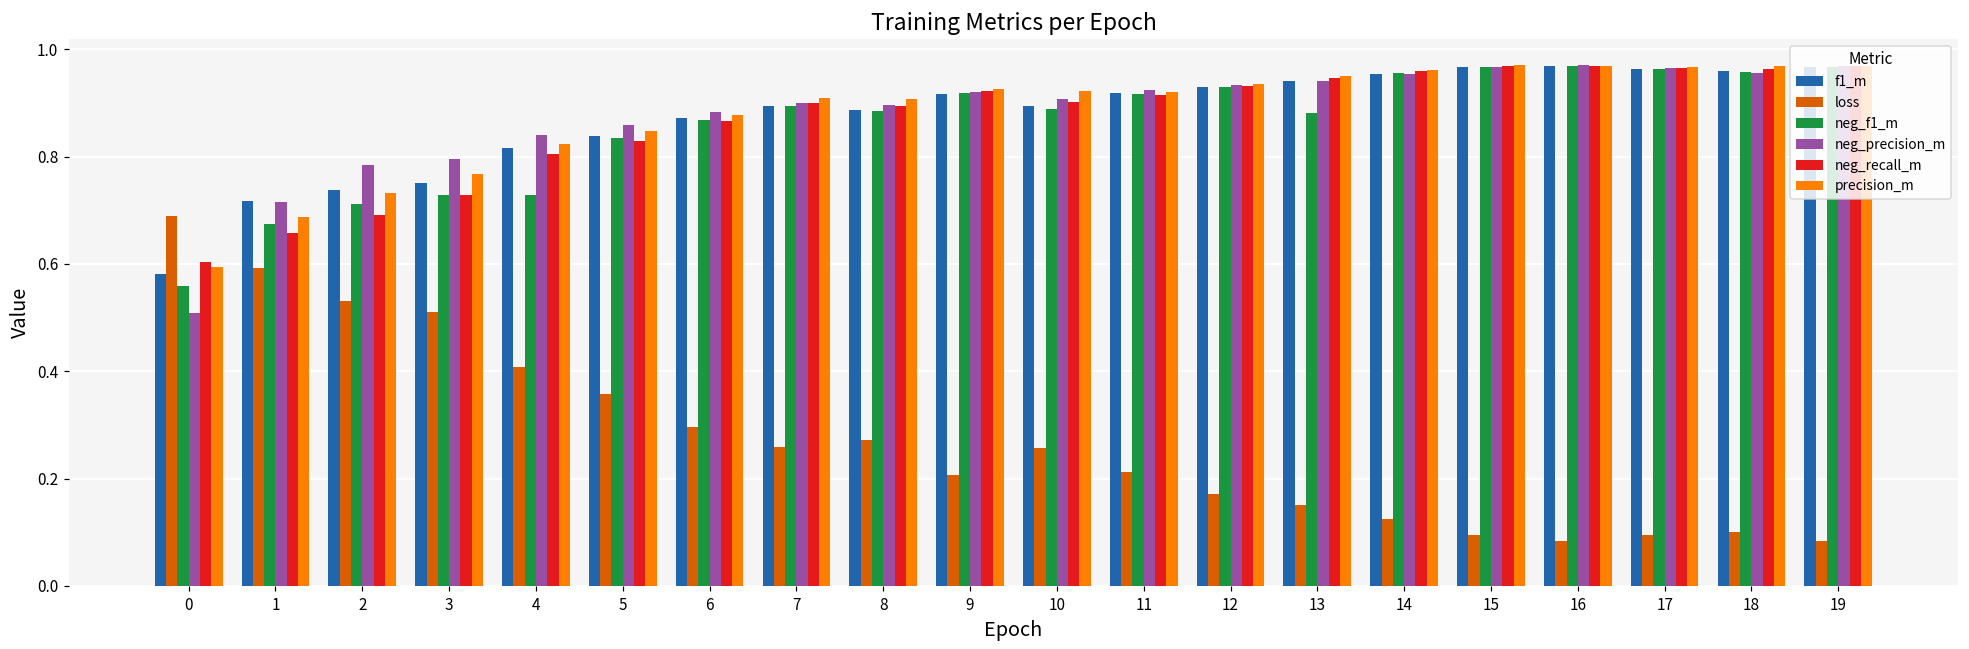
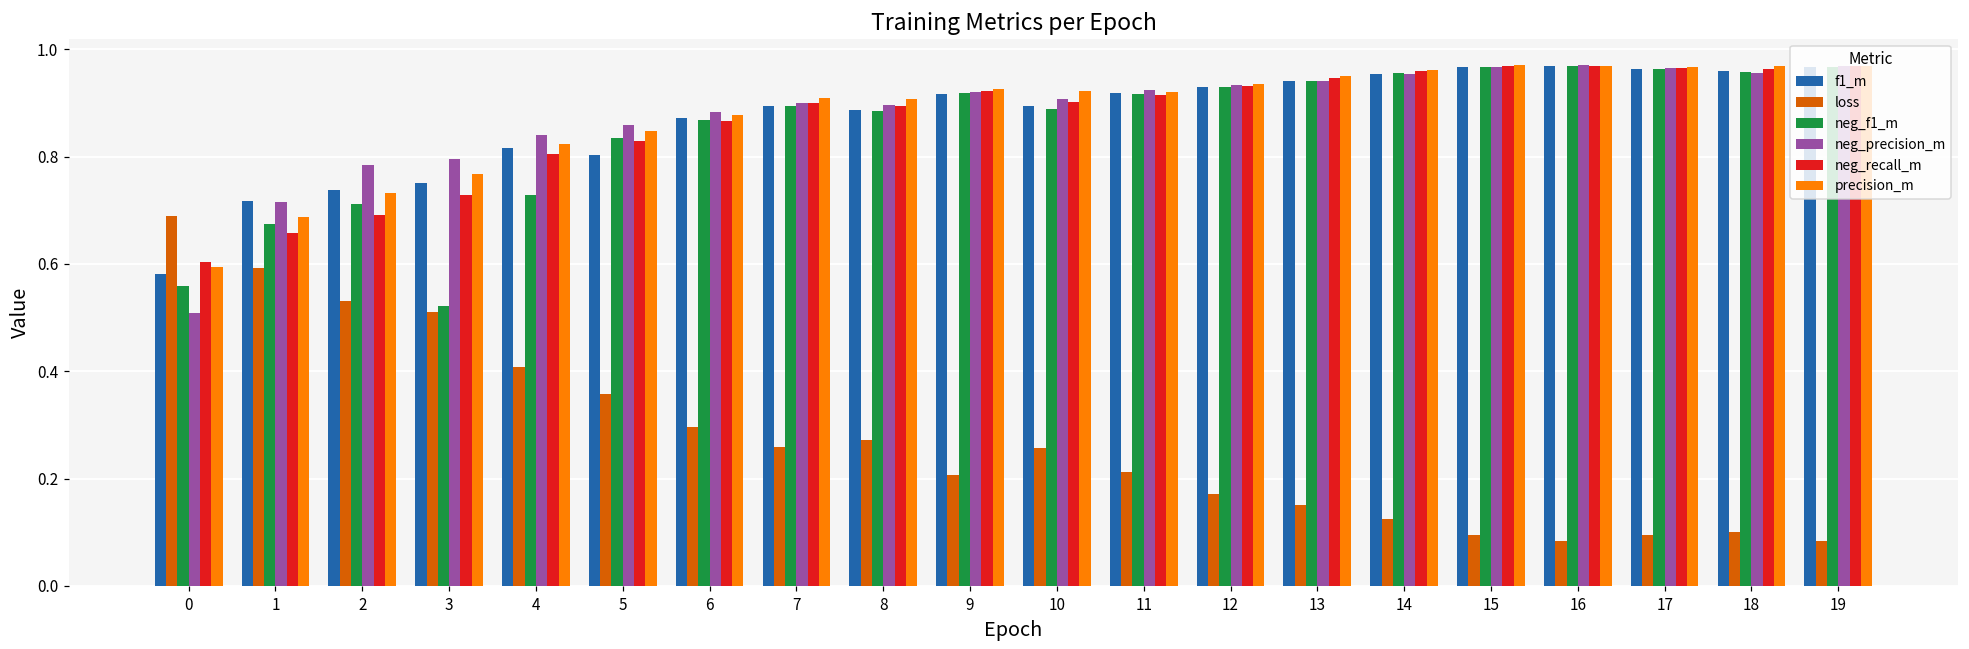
neg_f1_m, 3: 0.73 -> 0.52
f1_m, 5: 0.84 -> 0.80
neg_f1_m, 13: 0.88 -> 0.94
